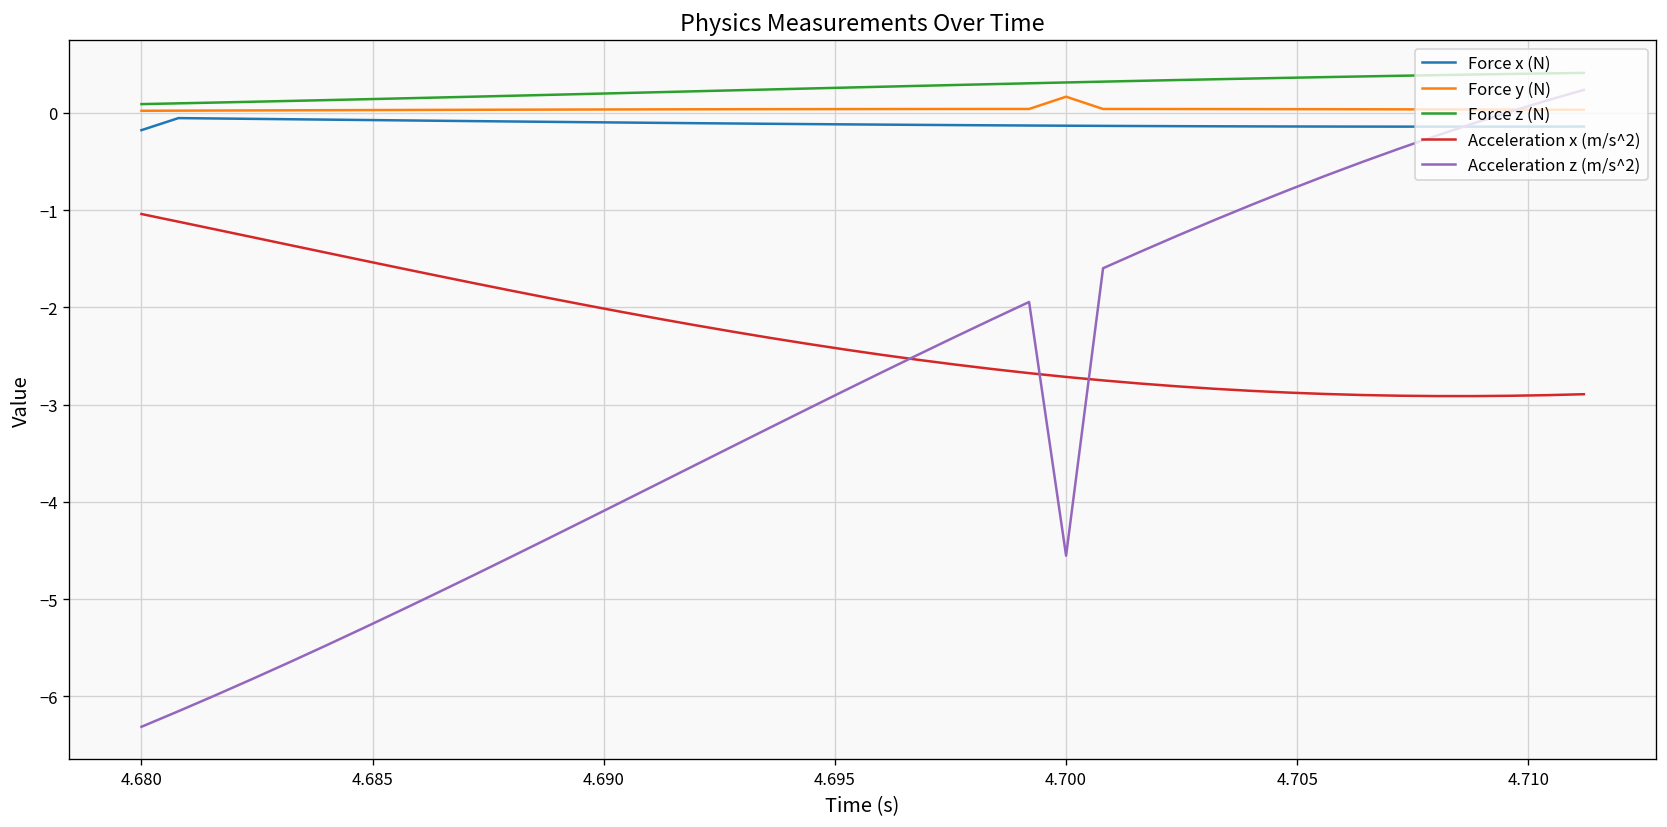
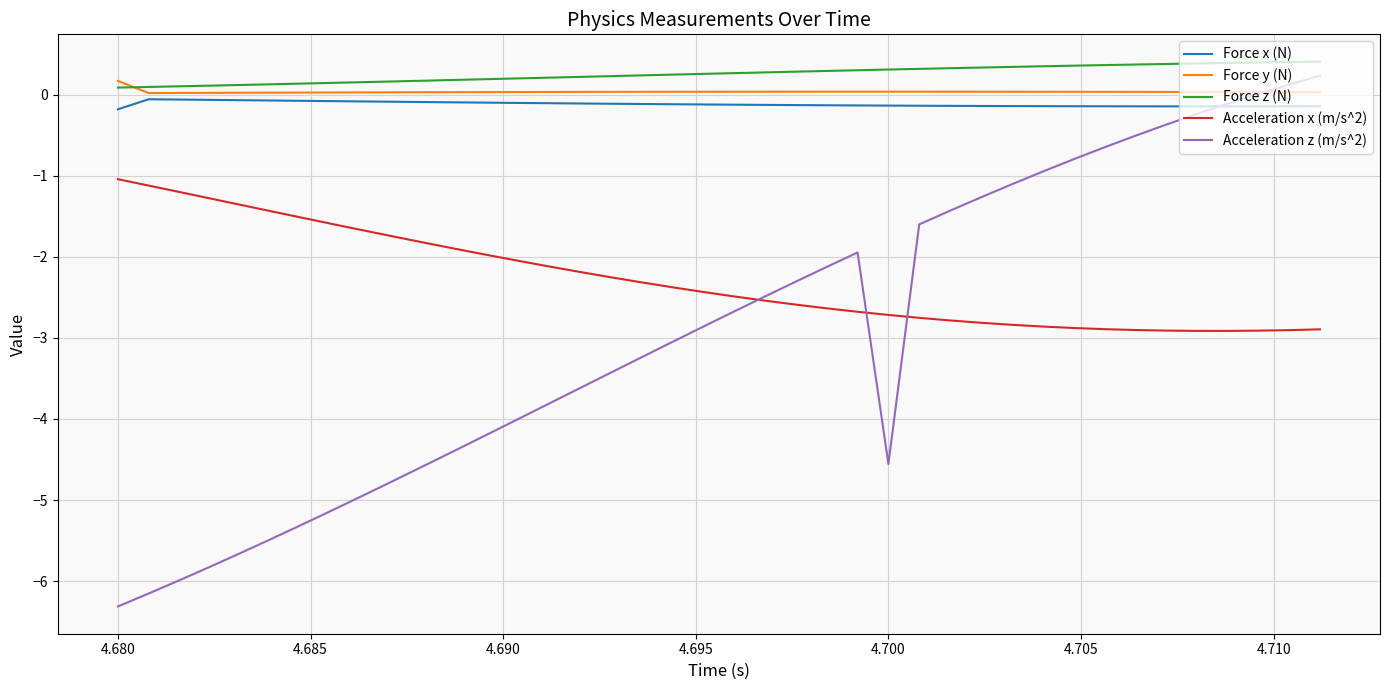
Force y (N), 4.680: 0.0 -> 0.2
Force y (N), 4.700: 0.2 -> 0.0
